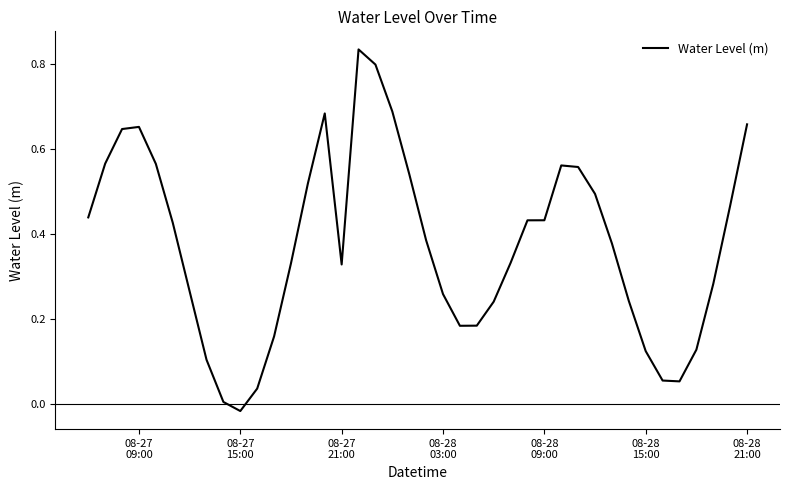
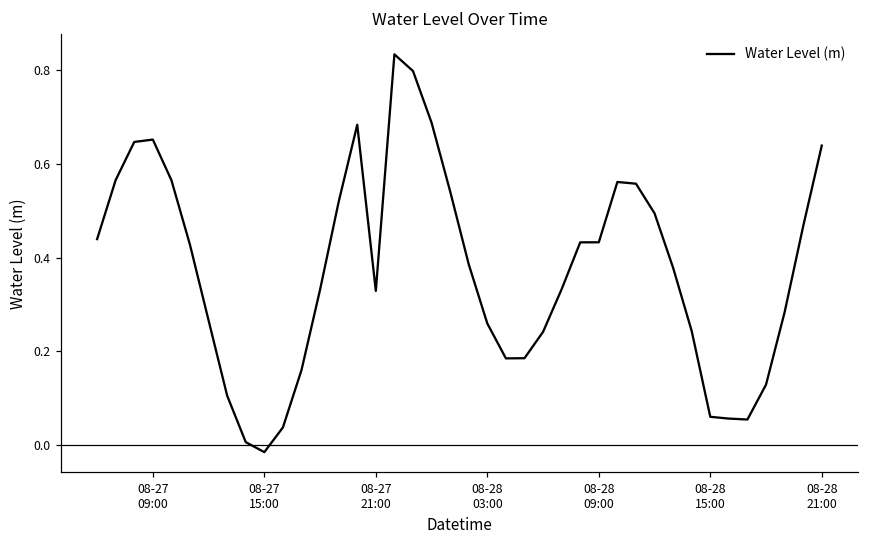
08-28 15:00: 0.12 -> 0.06
08-28 21:00: 0.66 -> 0.64
